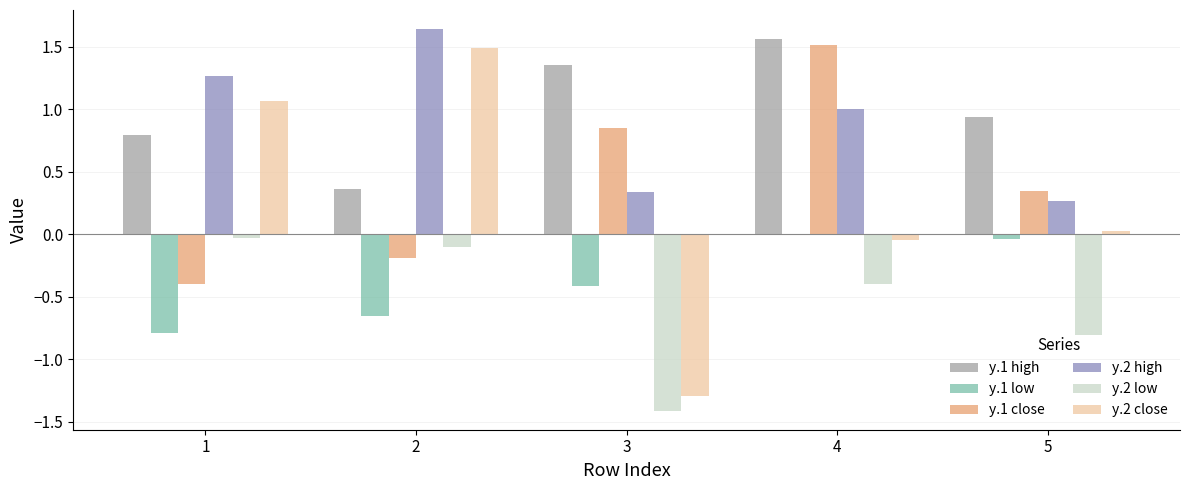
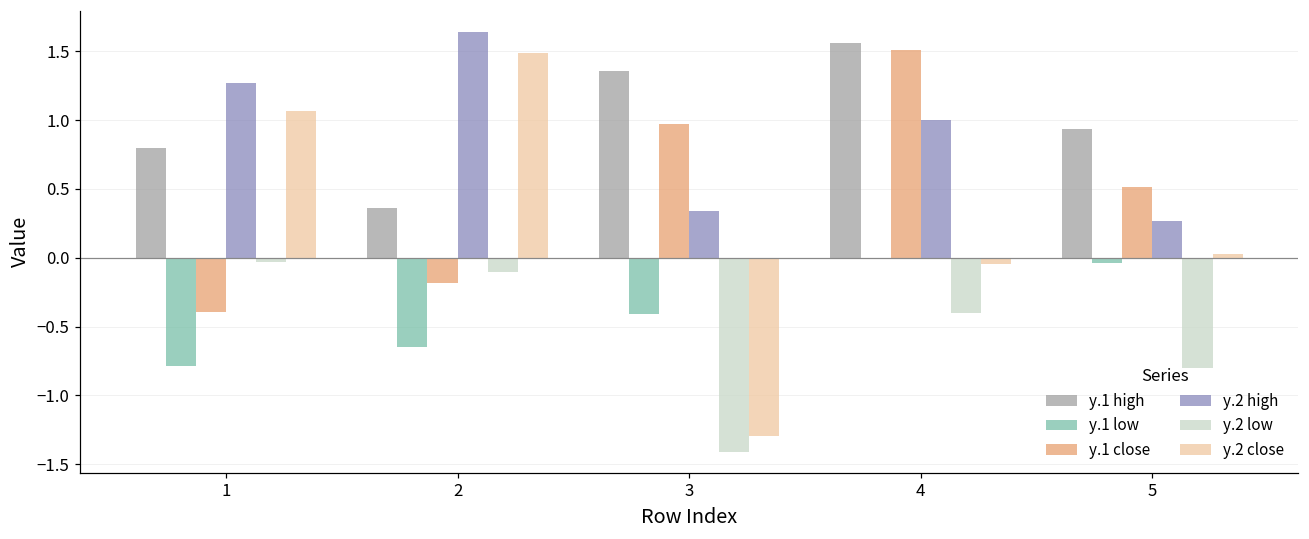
y.1 close, 3: 0.85 -> 0.97
y.1 close, 5: 0.35 -> 0.52
